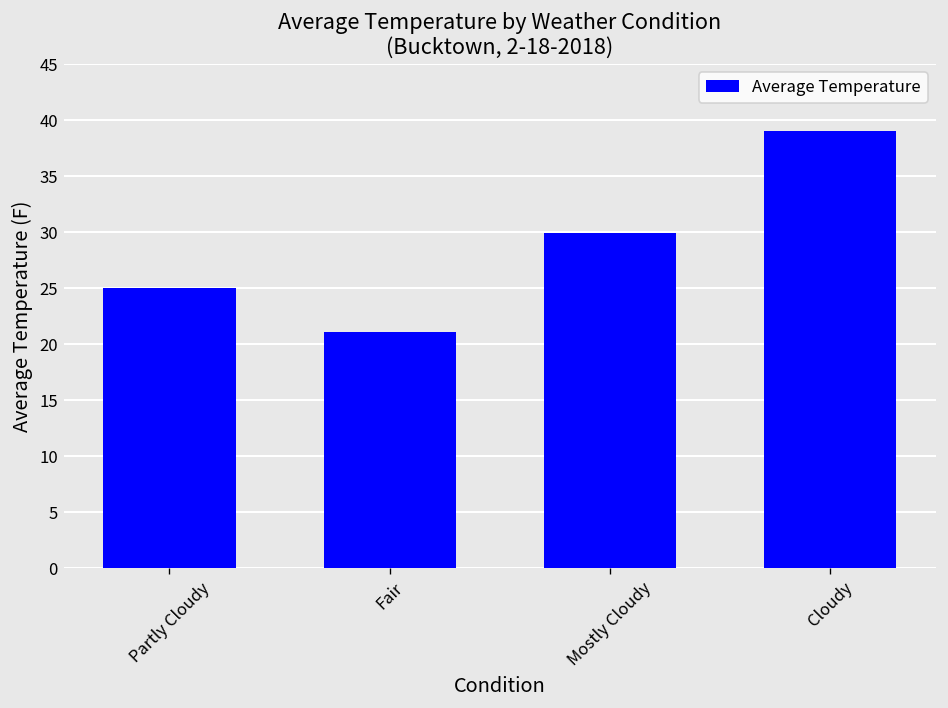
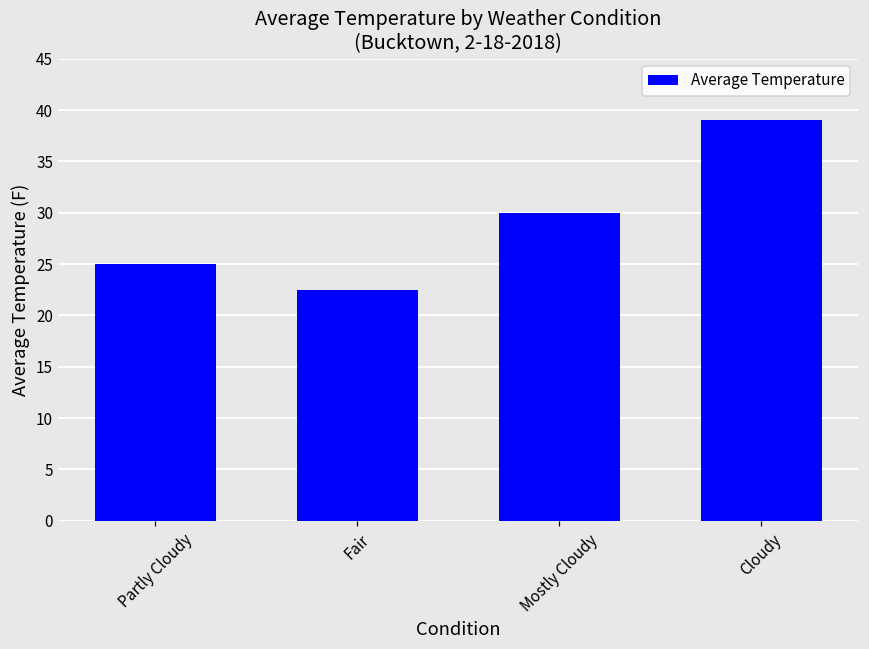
Fair: 21 -> 23
